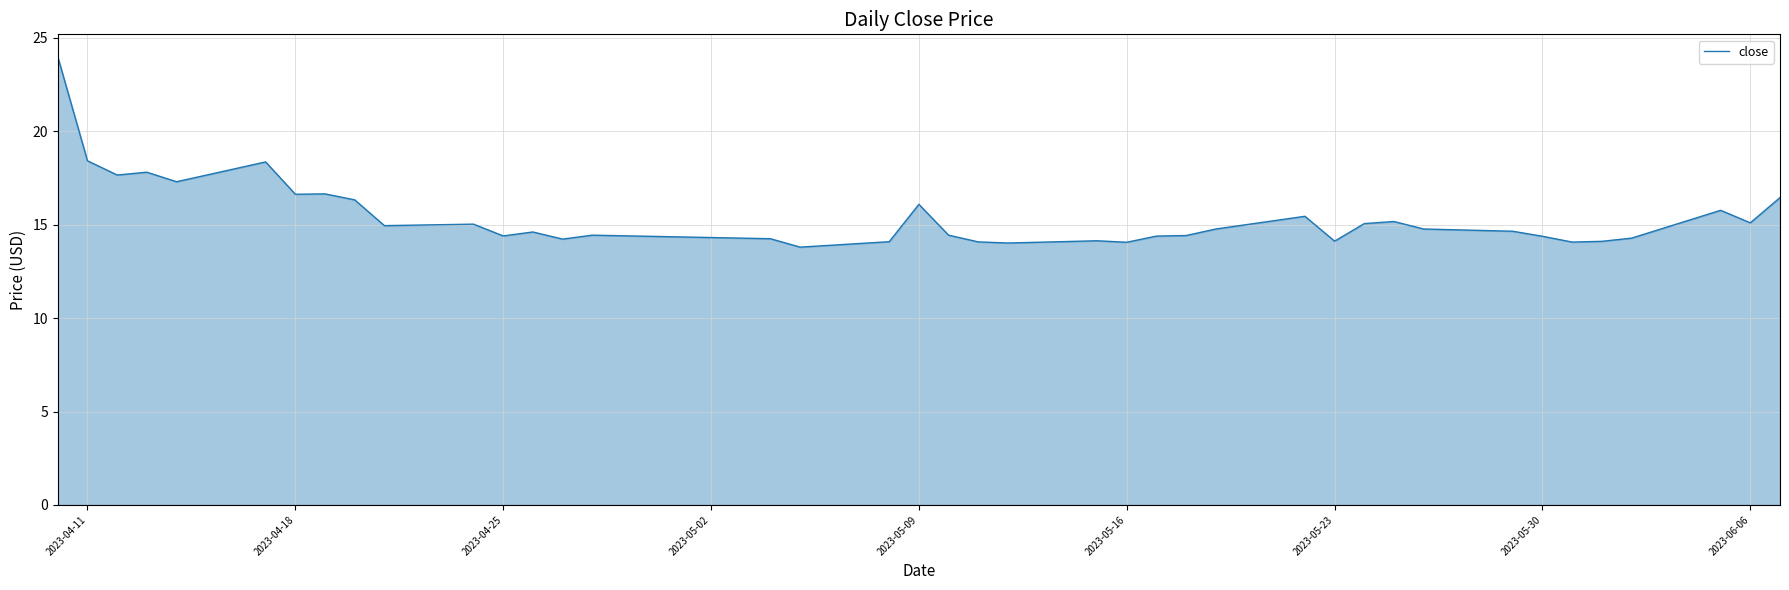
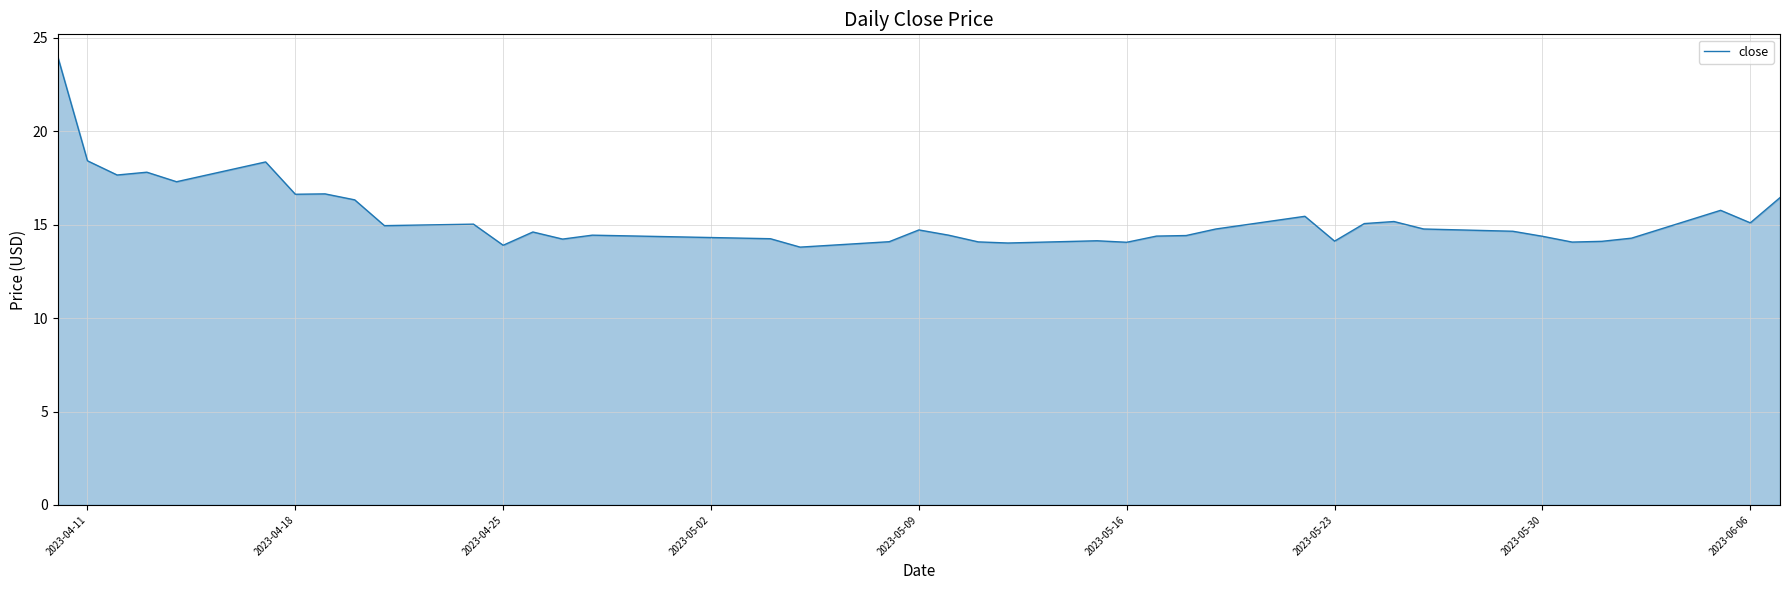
2023-04-25: 14.4 -> 13.9
2023-05-09: 16.1 -> 14.7
